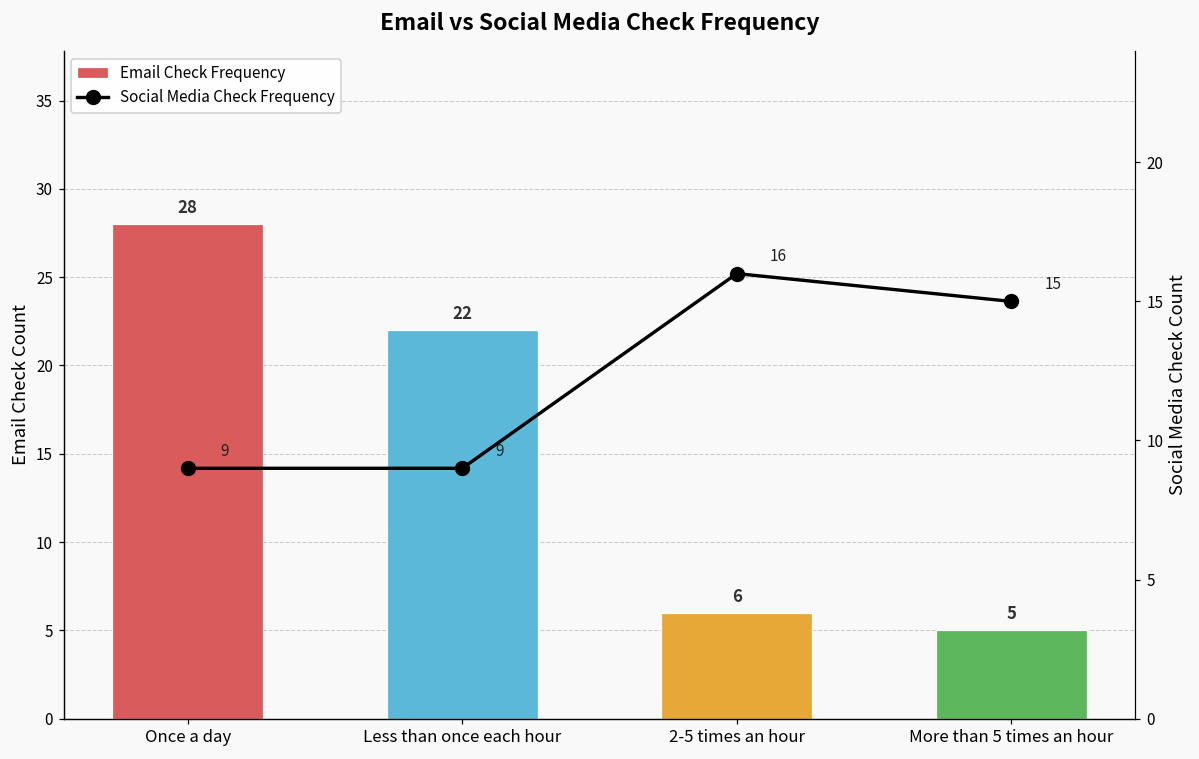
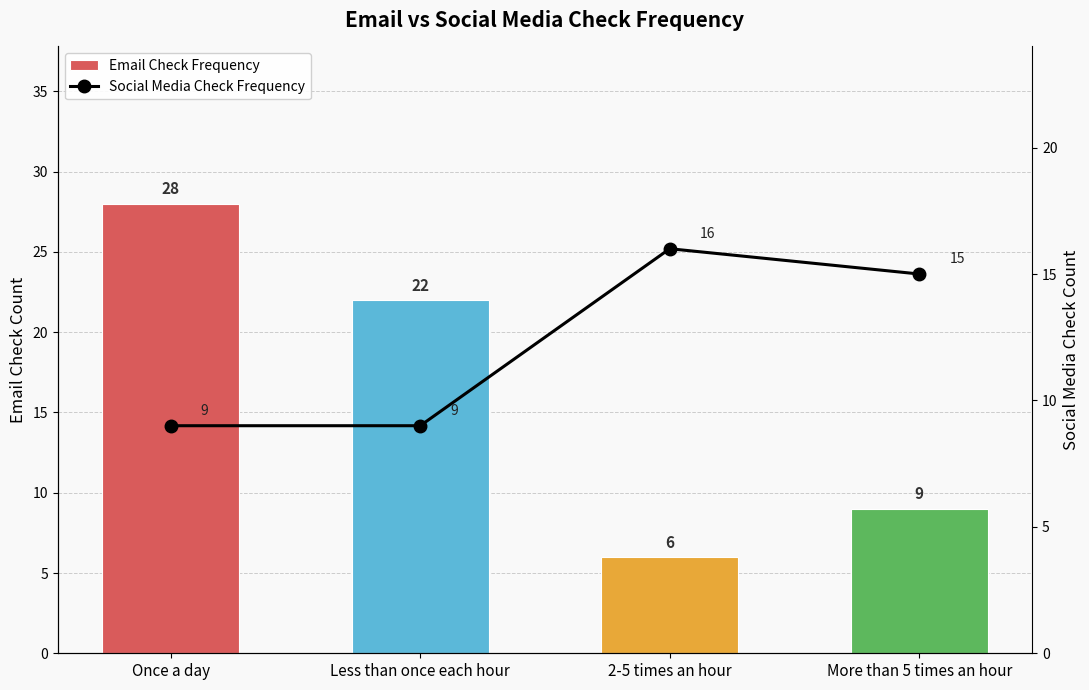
Email Check Frequency, More than 5 times an hour: 5 -> 9
